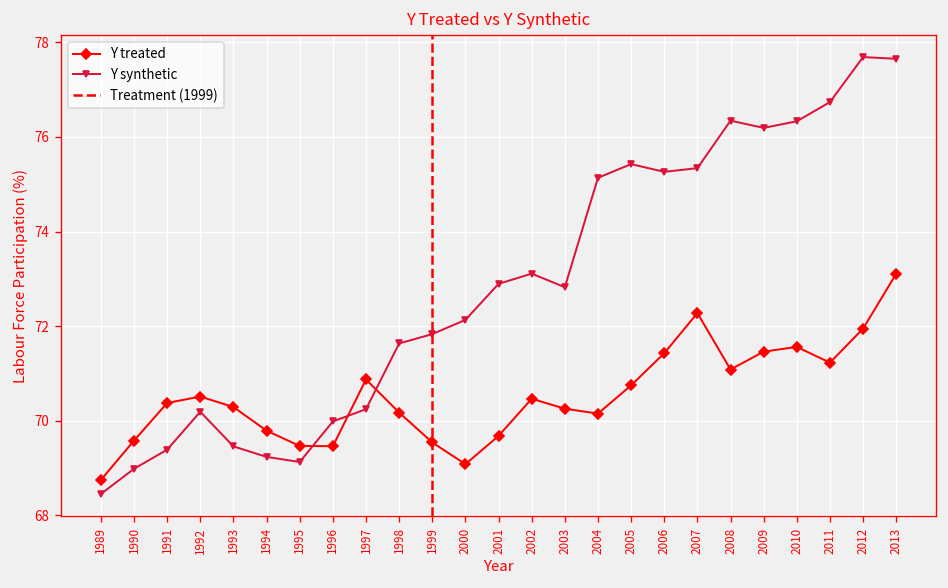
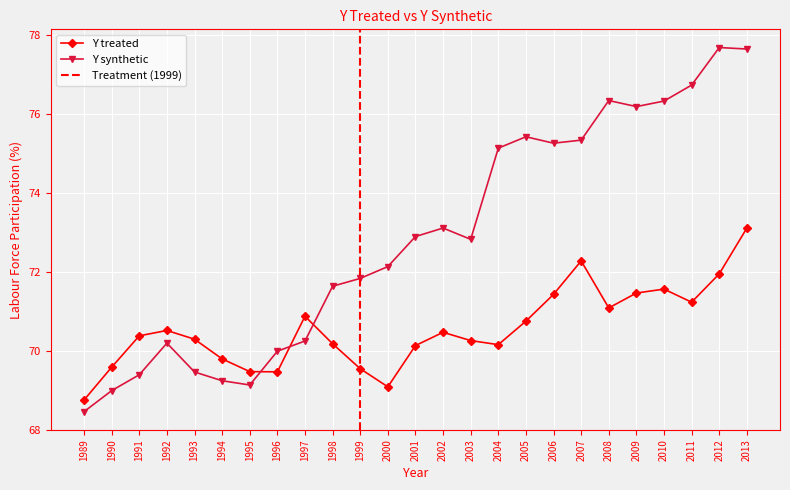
Y treated, 2001: 69.7 -> 70.1
